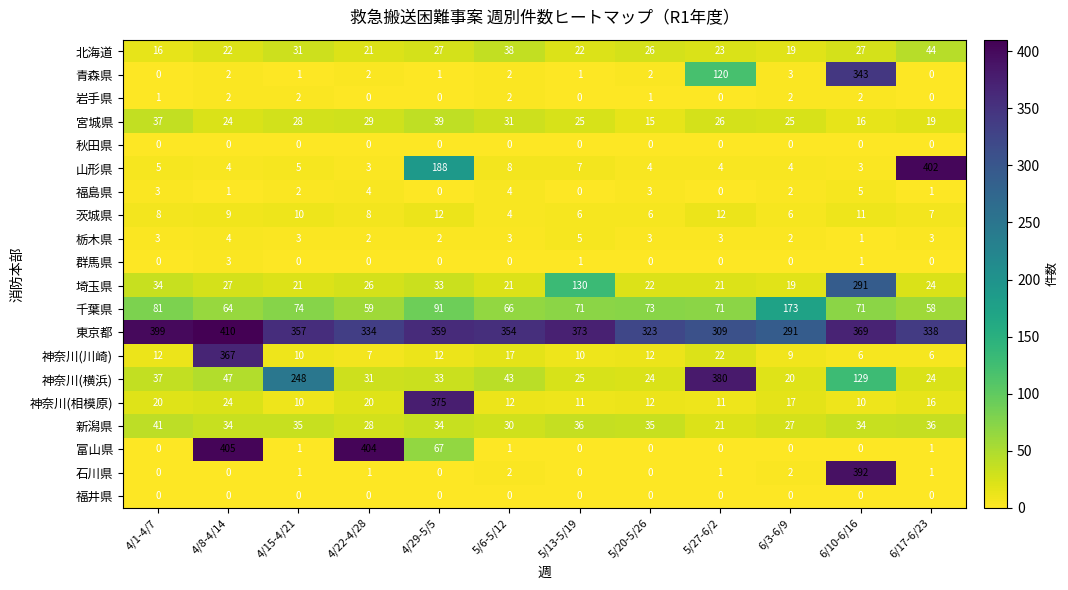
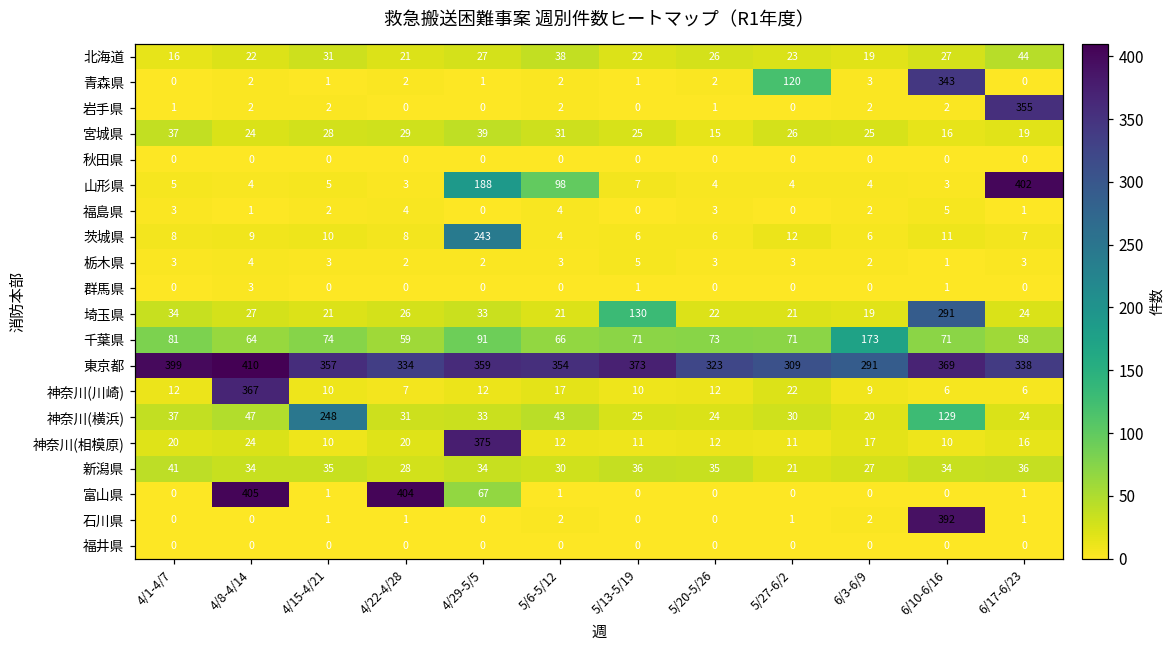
岩手県, 6/17-6/23: 0 -> 355
山形県, 5/6-5/12: 8 -> 98
茨城県, 4/29-5/5: 12 -> 243
神奈川(横浜), 5/27-6/2: 380 -> 30
